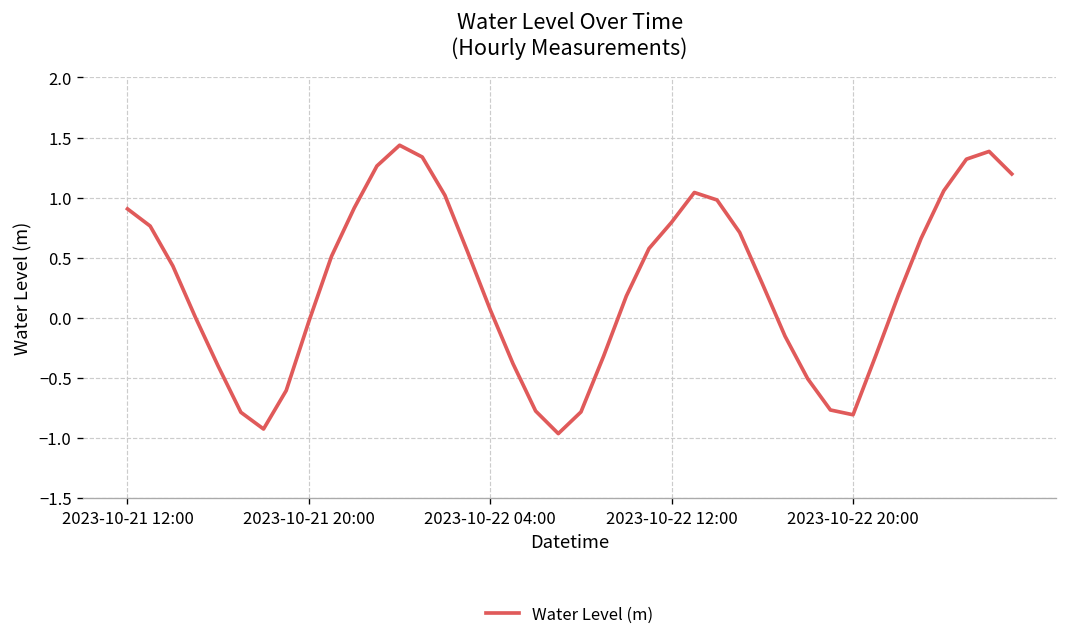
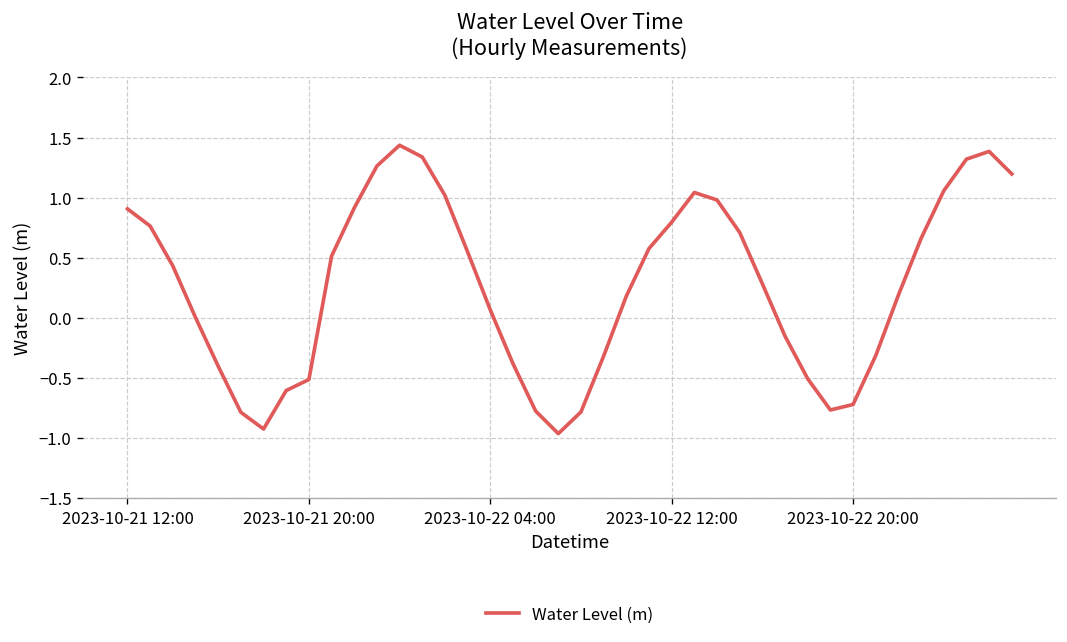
2023-10-21 20:00: -0.03 -> -0.51
2023-10-22 20:00: -0.81 -> -0.72
